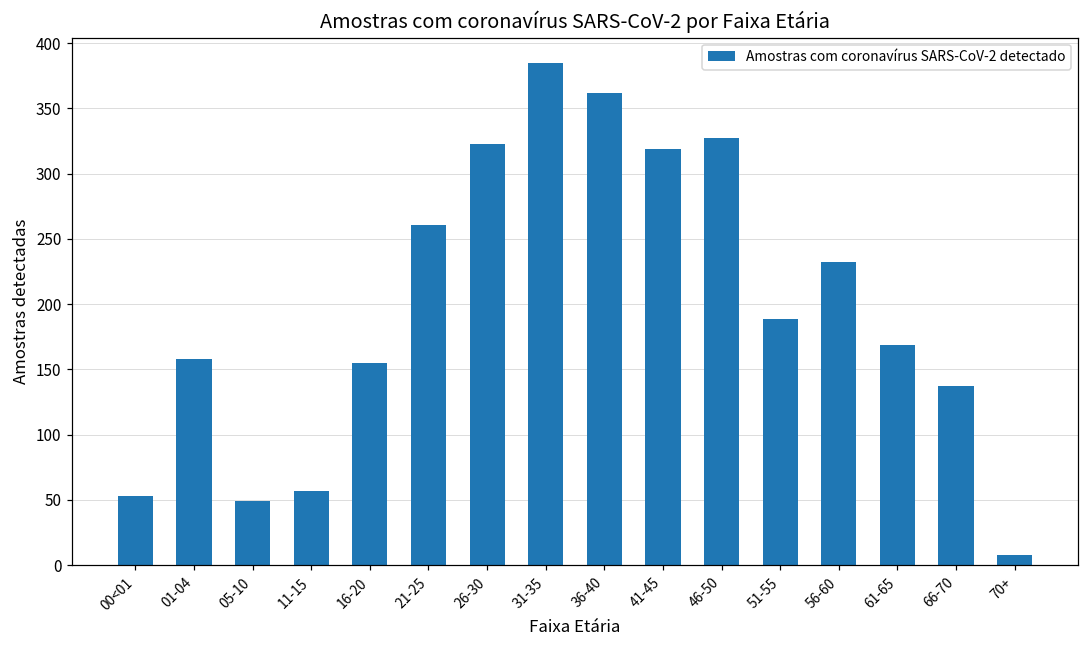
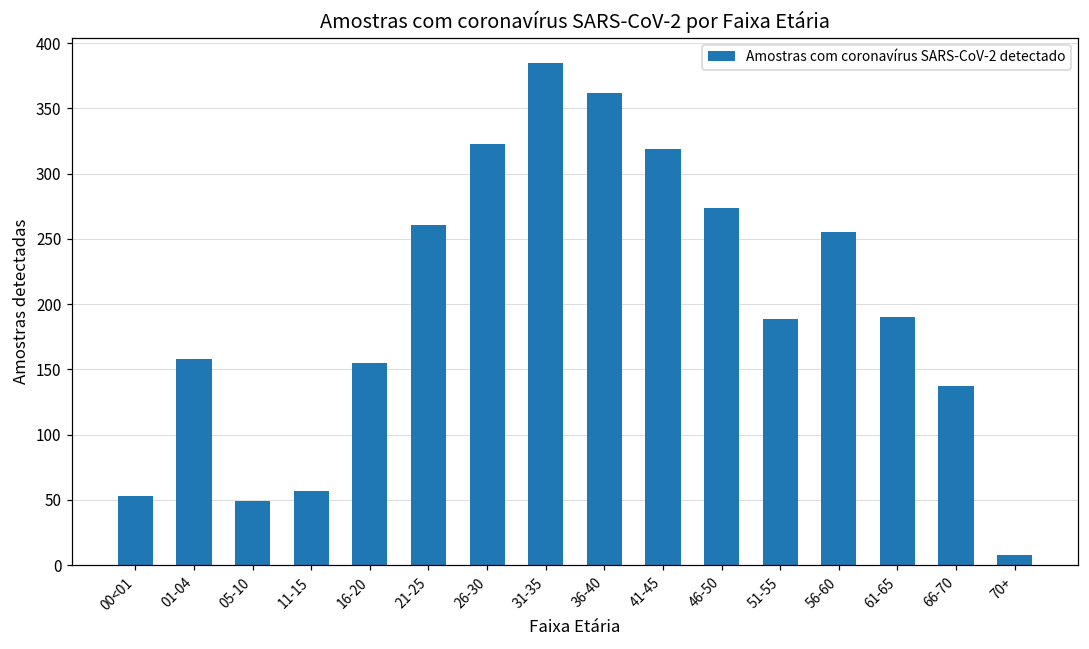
46-50: 327 -> 274
56-60: 232 -> 255
61-65: 169 -> 190
